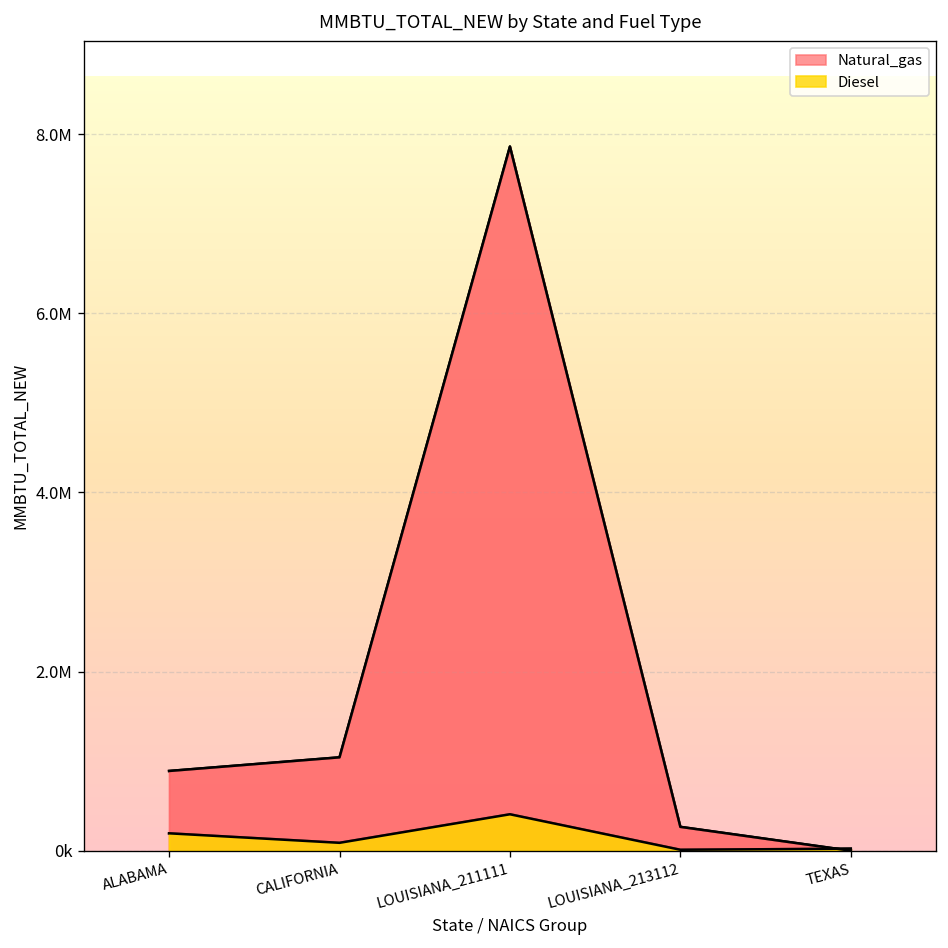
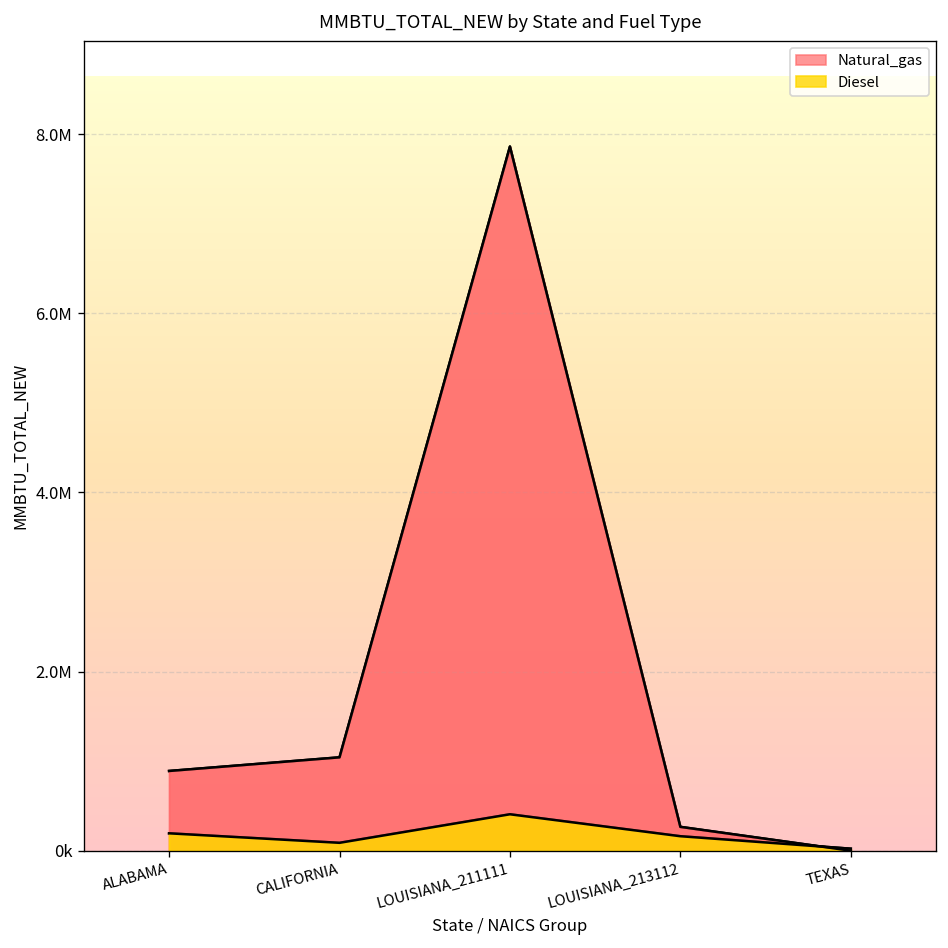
Diesel, LOUISIANA_213112: 0 -> 200000
